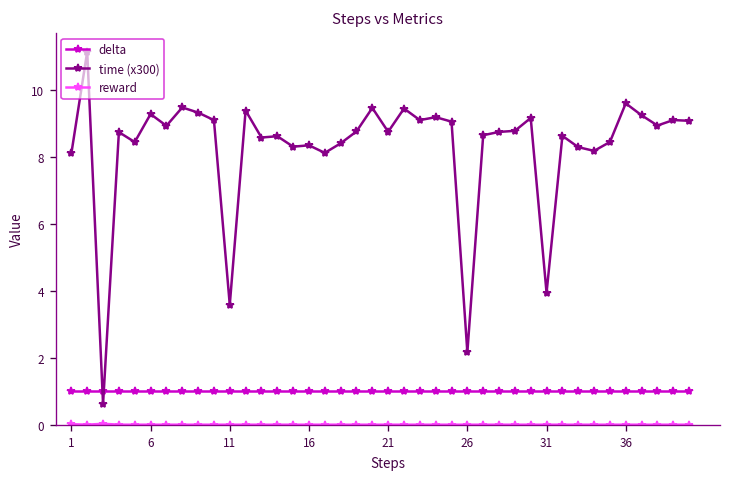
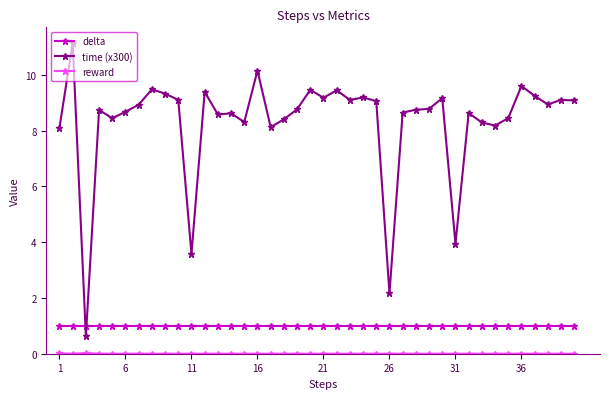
time (x300), 6: 9.3 -> 8.7
time (x300), 16: 8.4 -> 10.2
time (x300), 21: 8.8 -> 9.2
